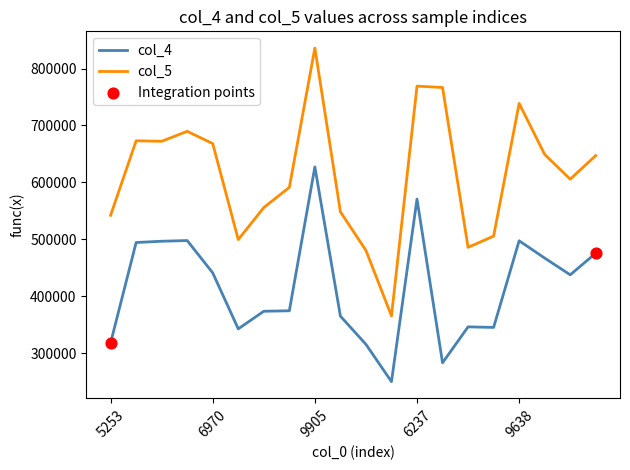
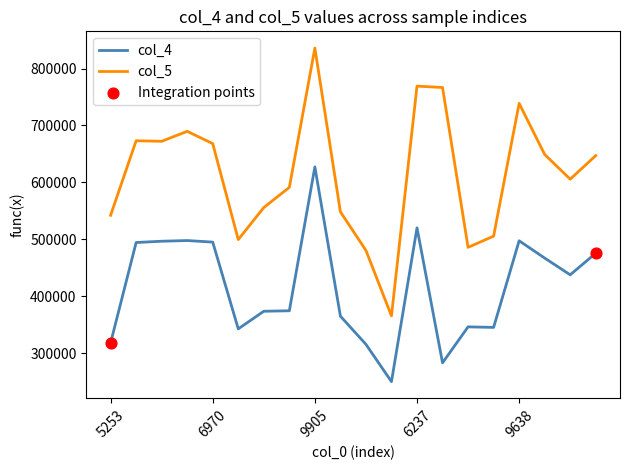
col_4, 6970: 440000 -> 500000
col_4, 6237: 570000 -> 520000
